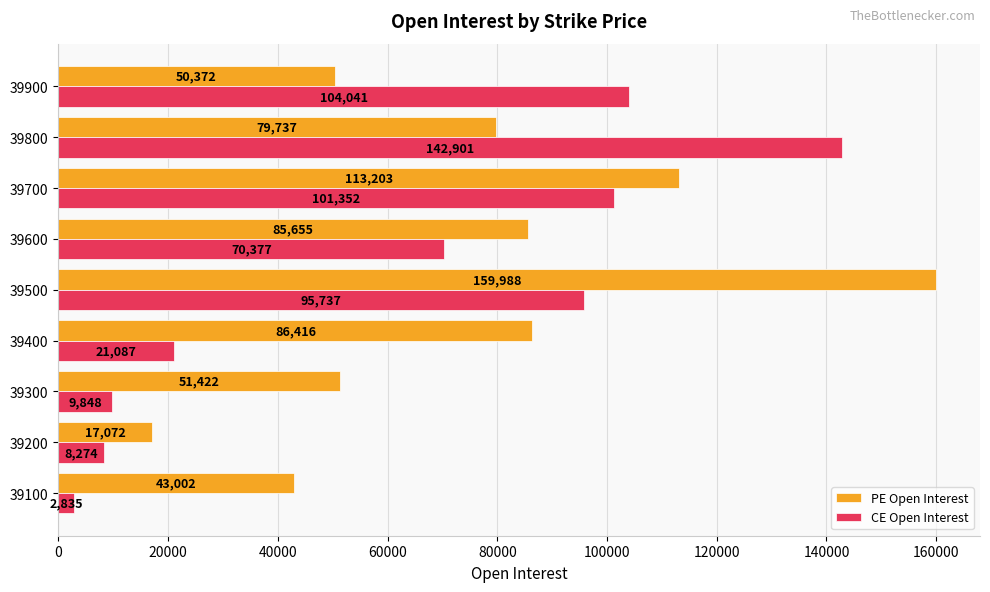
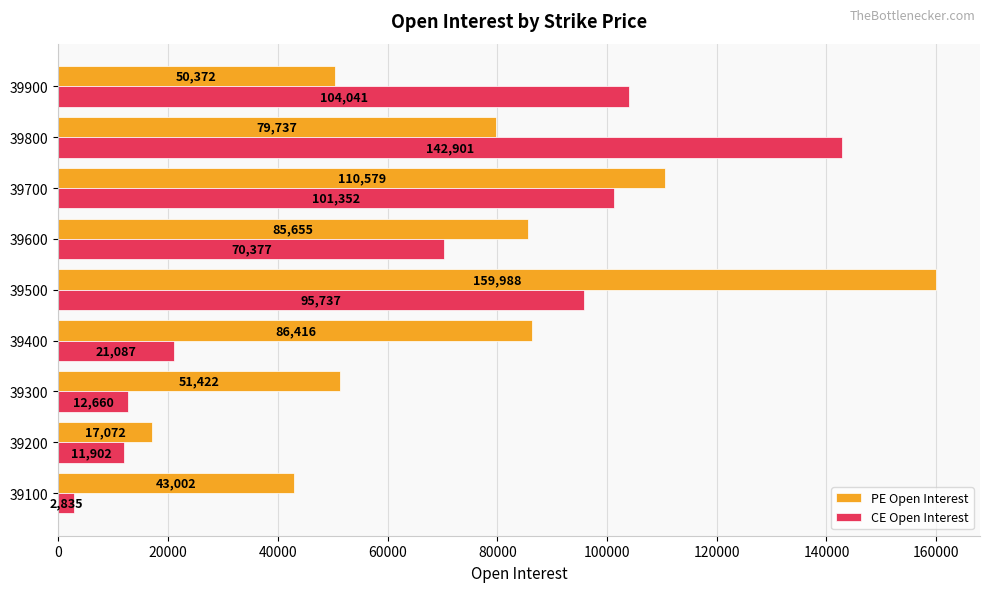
PE Open Interest, 39700: 113,203 -> 110,579
CE Open Interest, 39300: 9,848 -> 12,660
CE Open Interest, 39200: 8,274 -> 11,902
